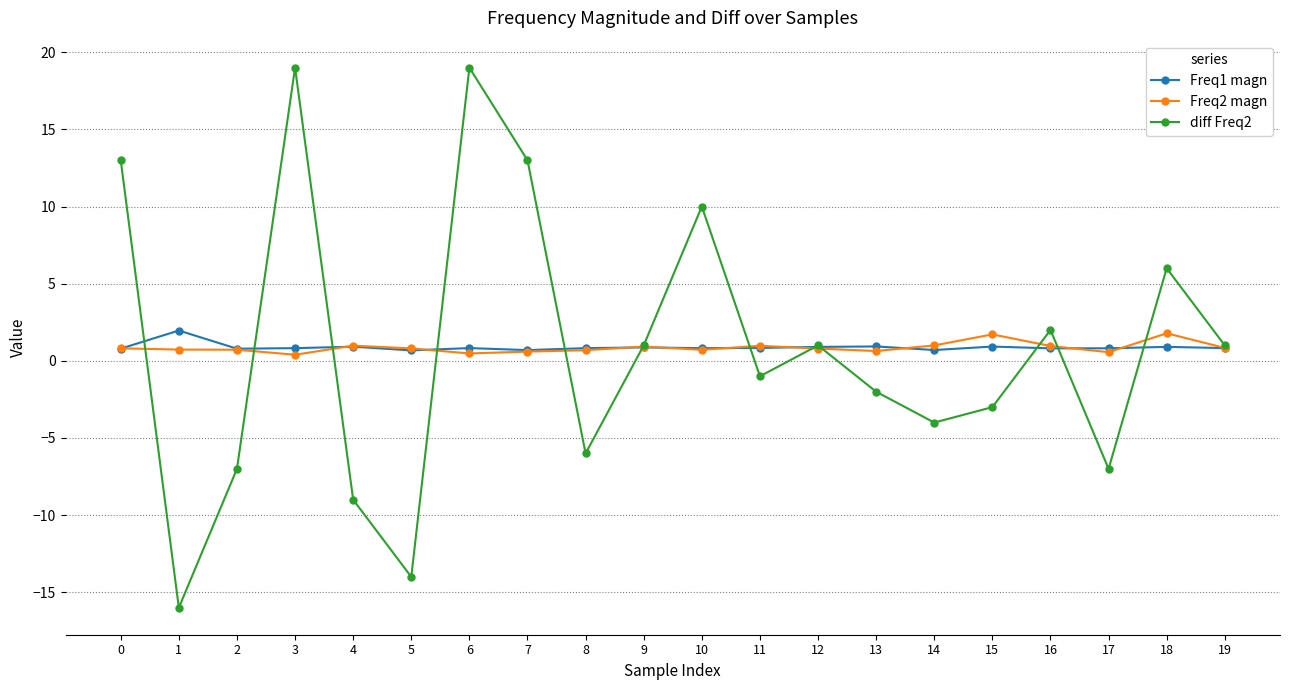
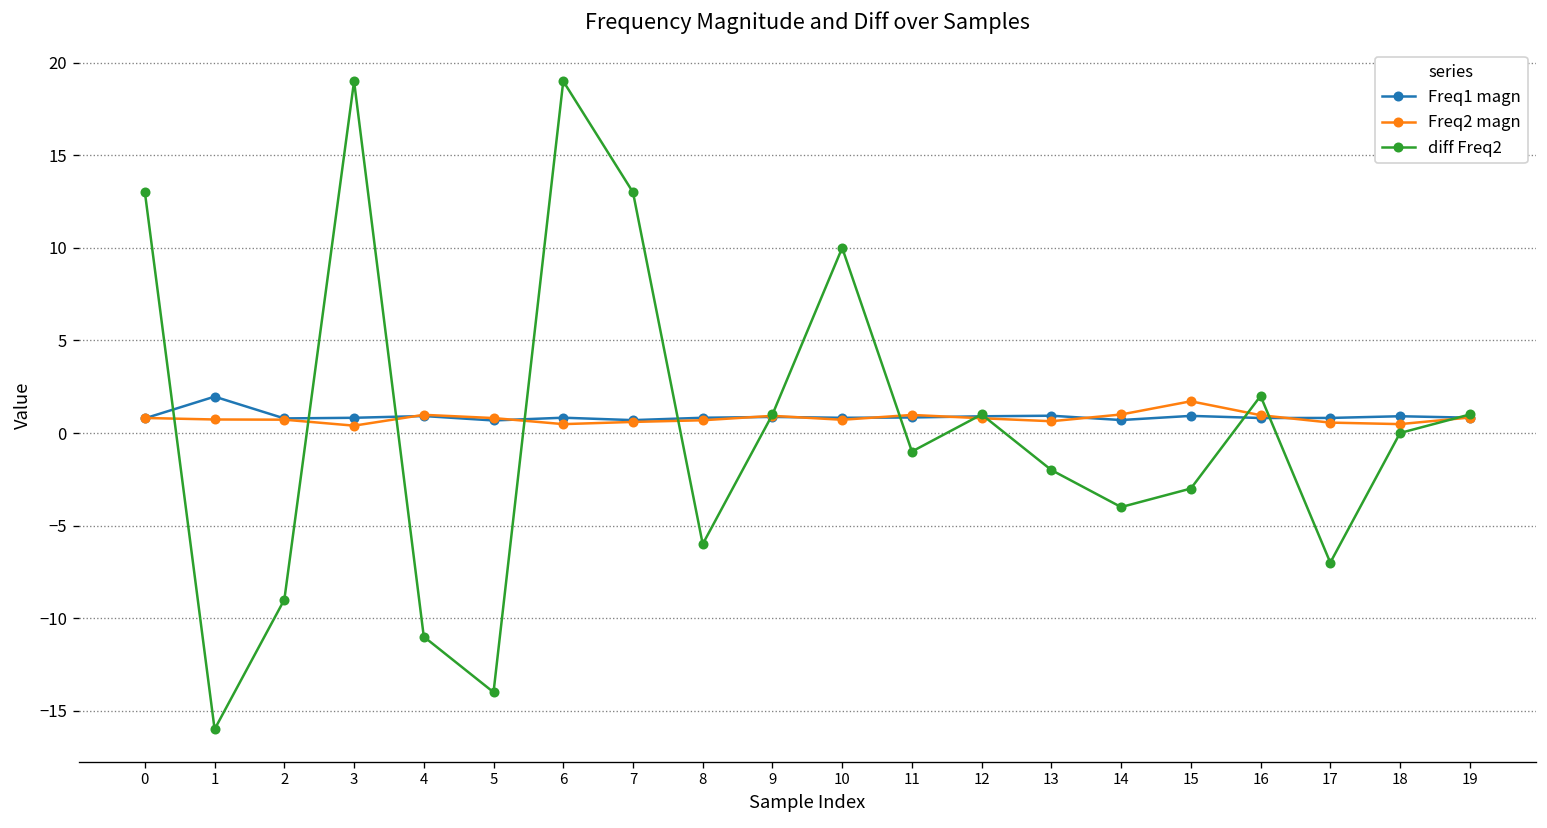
diff Freq2, 2: -7 -> -9
diff Freq2, 4: -9 -> -11
Freq2 magn, 18: 1.8 -> 0.5
diff Freq2, 18: 6 -> 0
